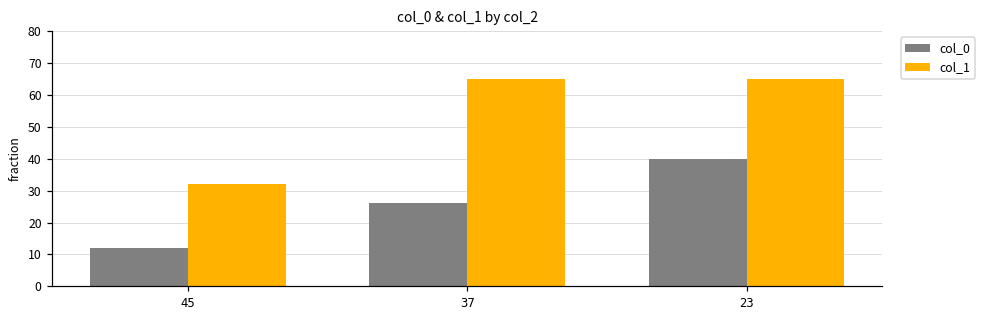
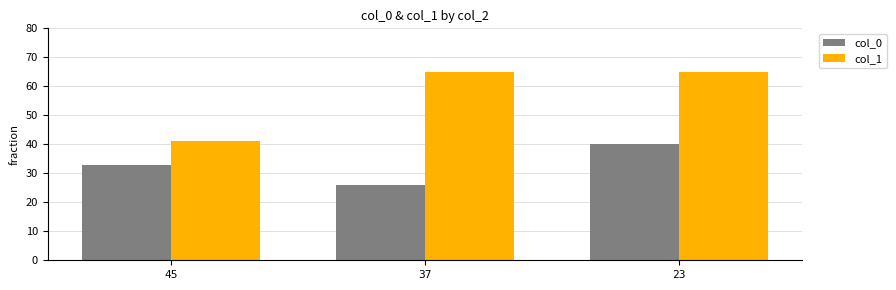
col_0, 45: 12 -> 33
col_1, 45: 32 -> 41
